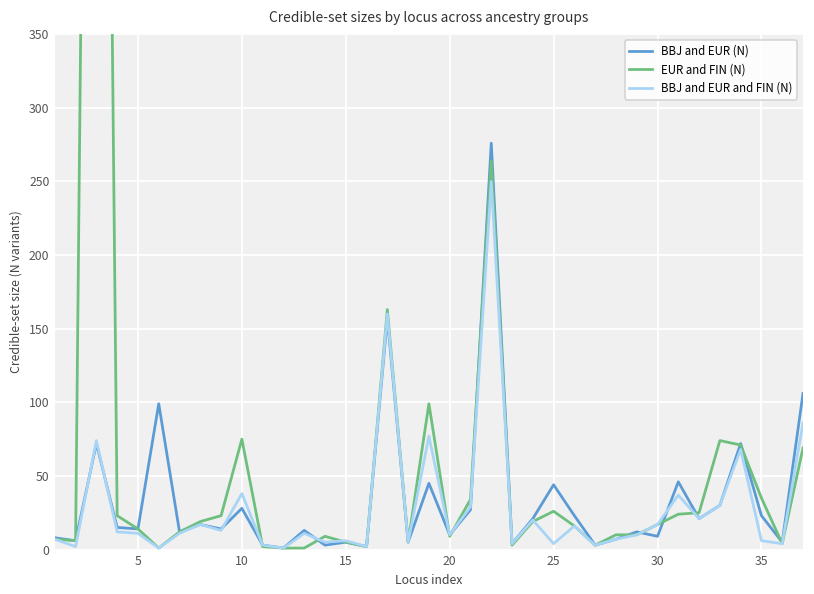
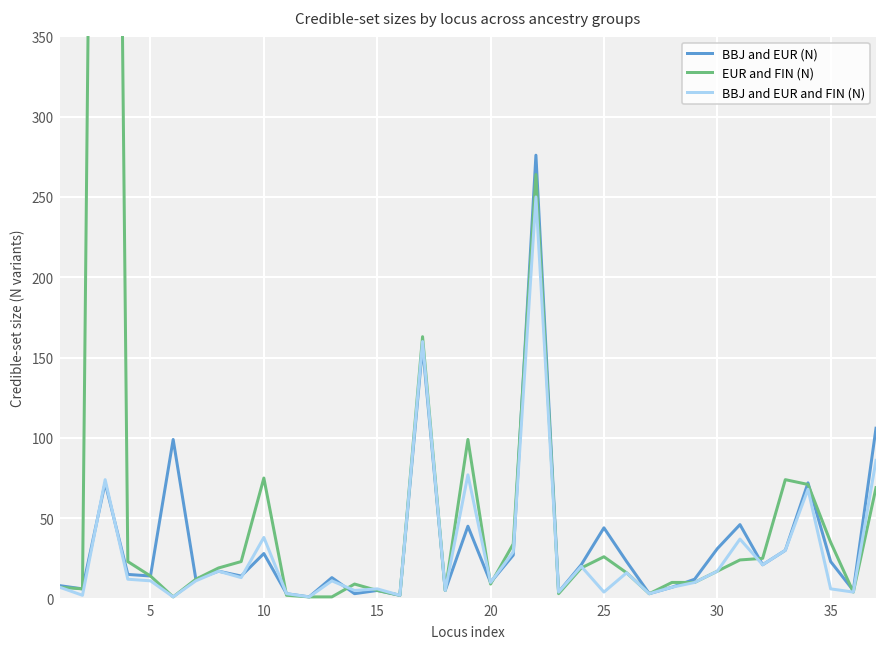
BBJ and EUR (N), 30: 9 -> 31
